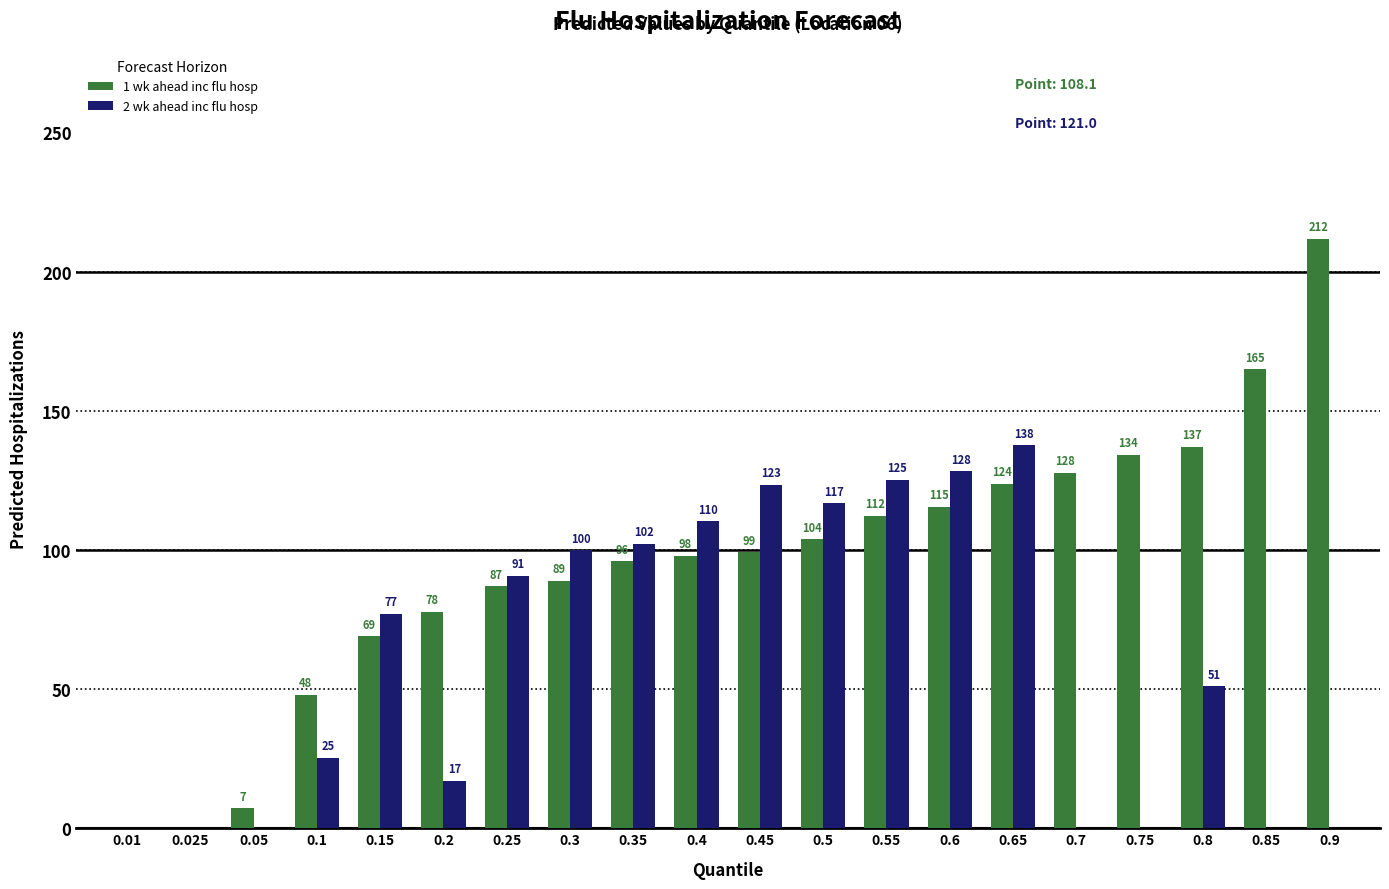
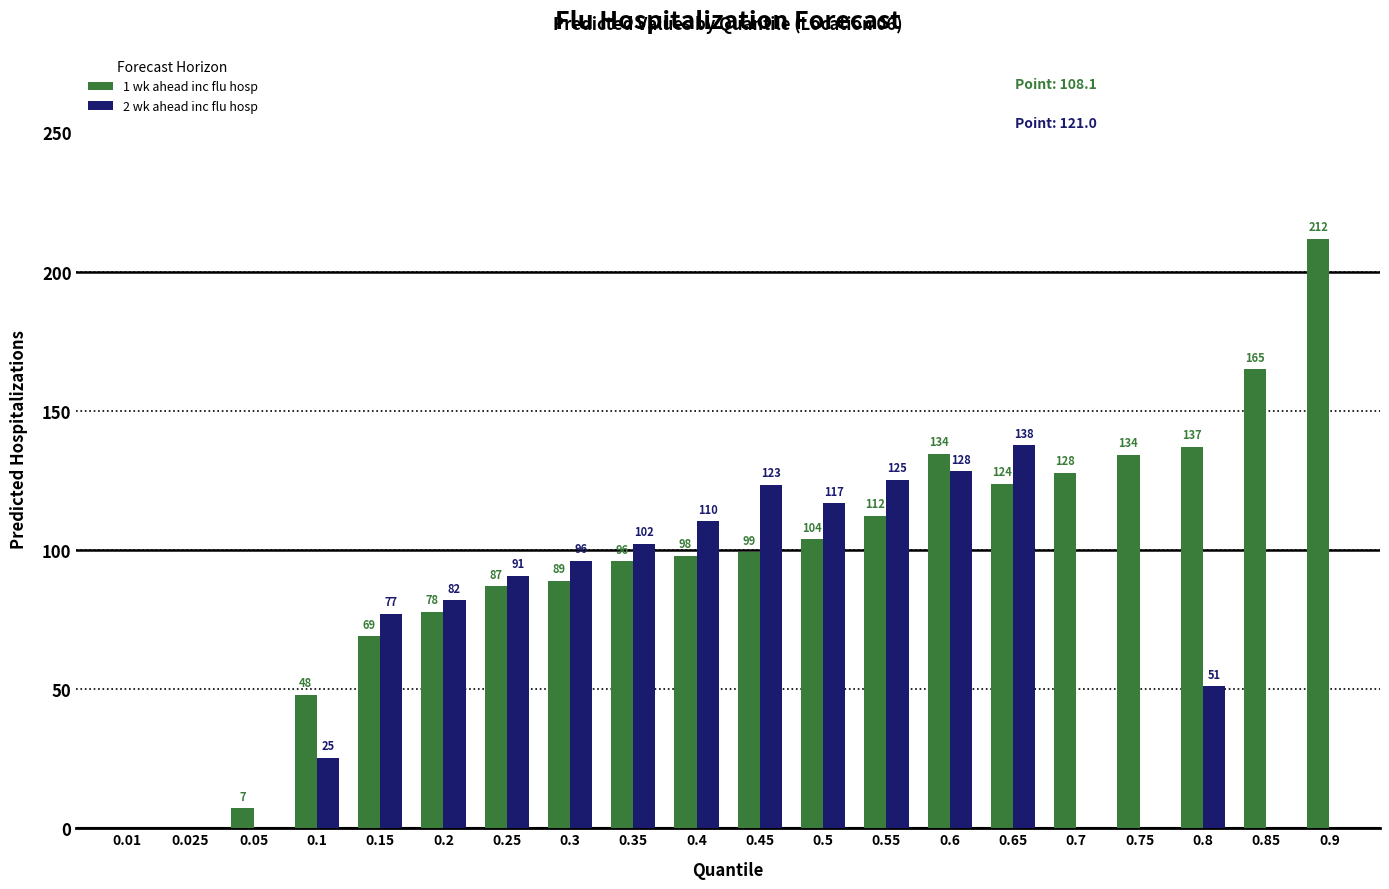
2 wk ahead inc flu hosp, 0.2: 17 -> 82
2 wk ahead inc flu hosp, 0.3: 100 -> 96
1 wk ahead inc flu hosp, 0.6: 115 -> 134
